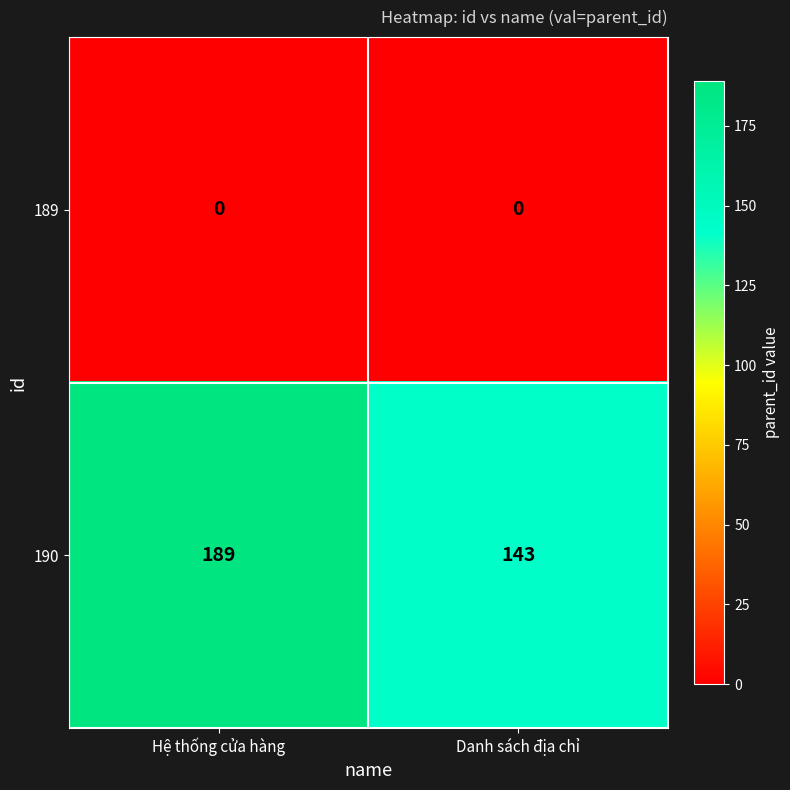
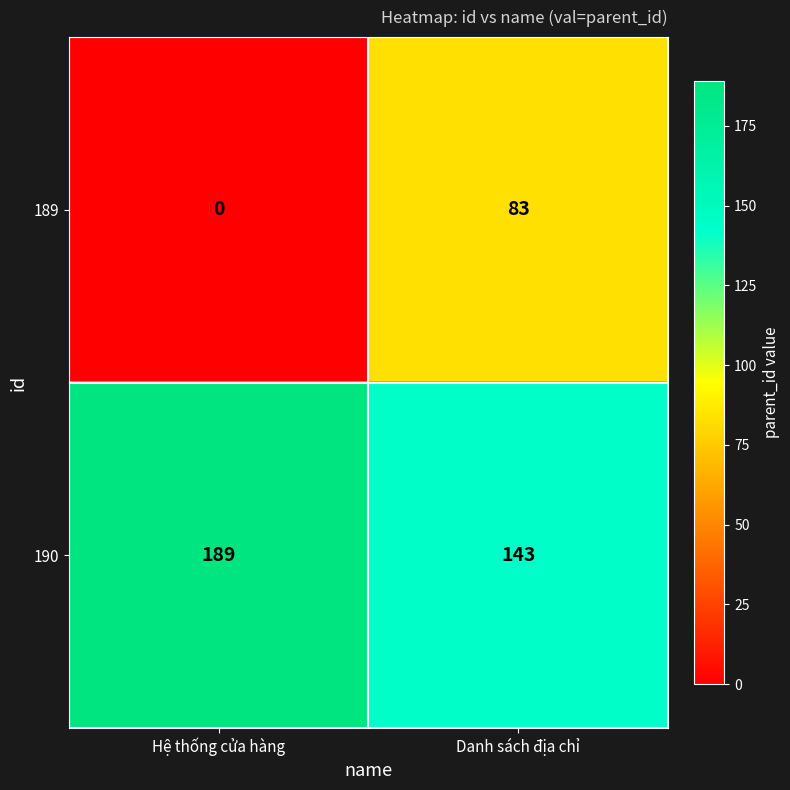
189, Danh sách địa chỉ: 0 -> 83
